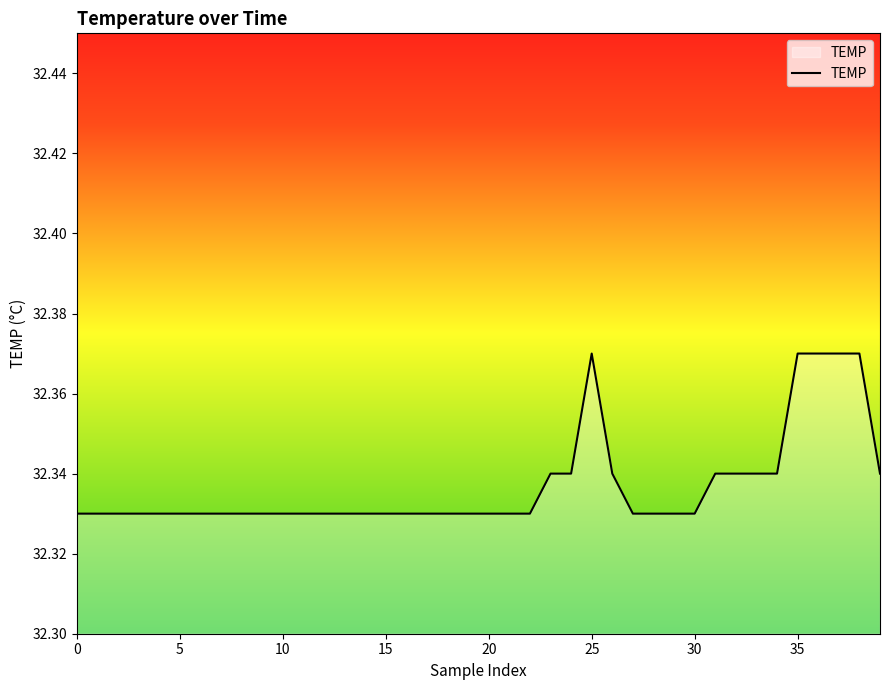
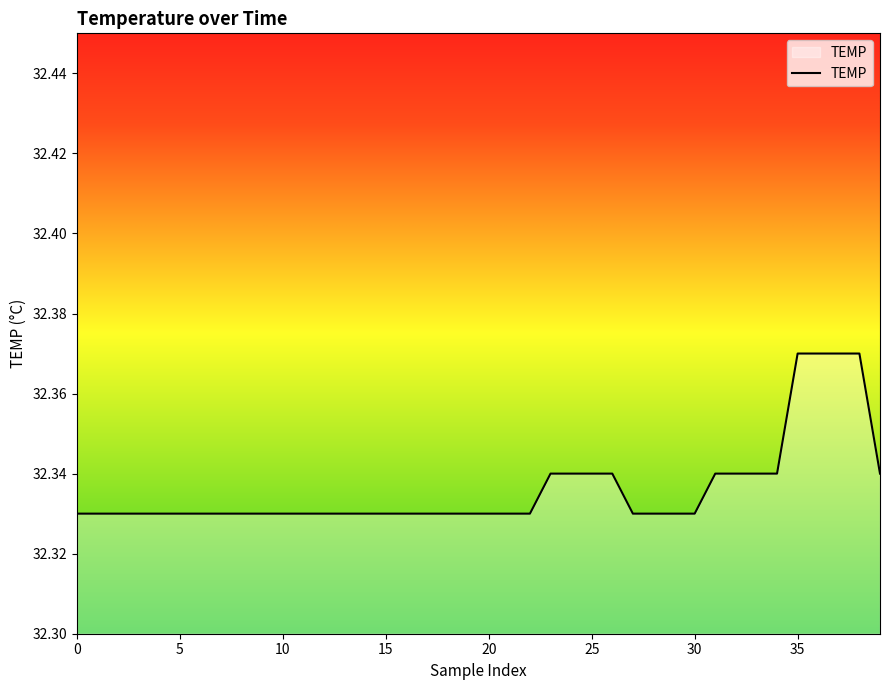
25: 32.37 -> 32.34
